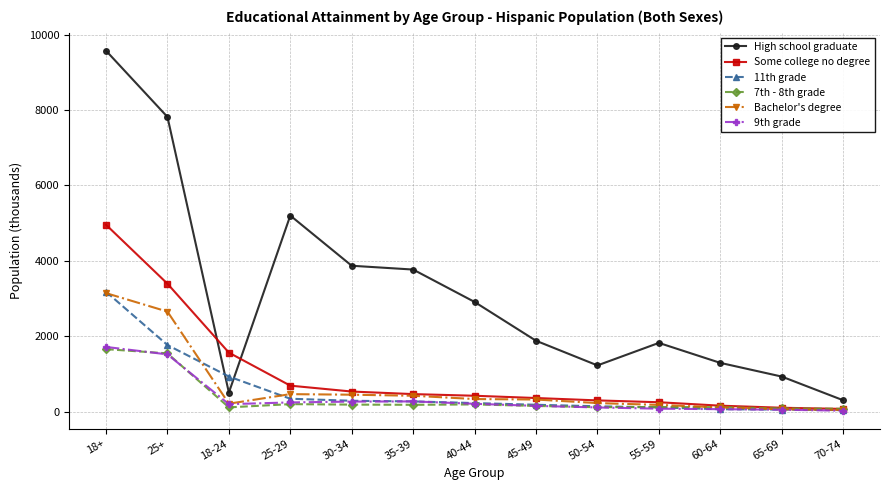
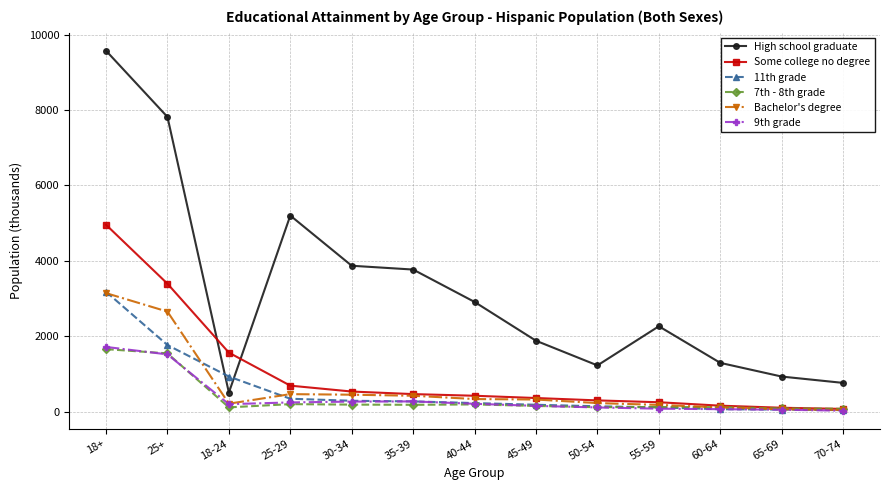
High school graduate, 55-59: 1800 -> 2300
High school graduate, 70-74: 300 -> 800
